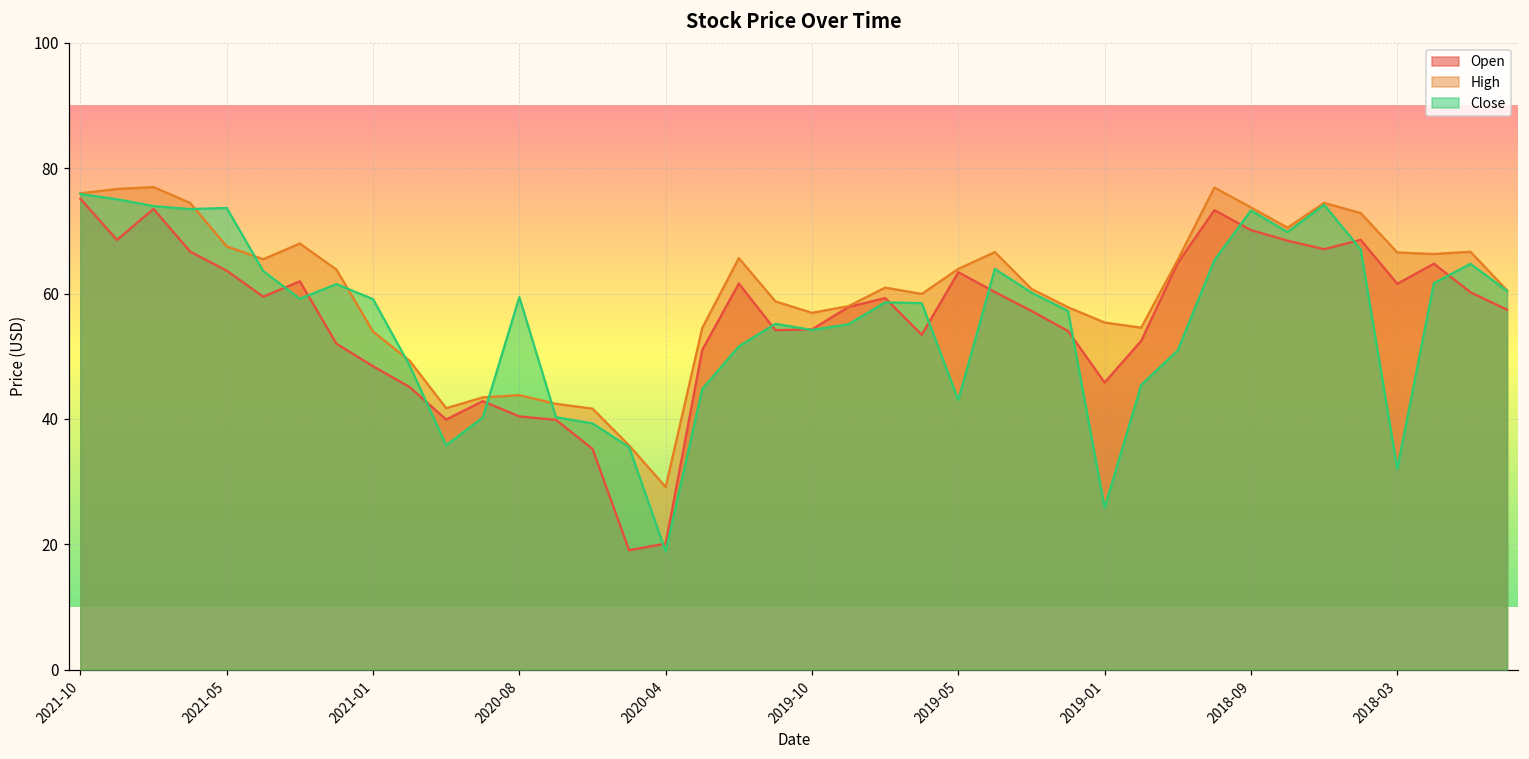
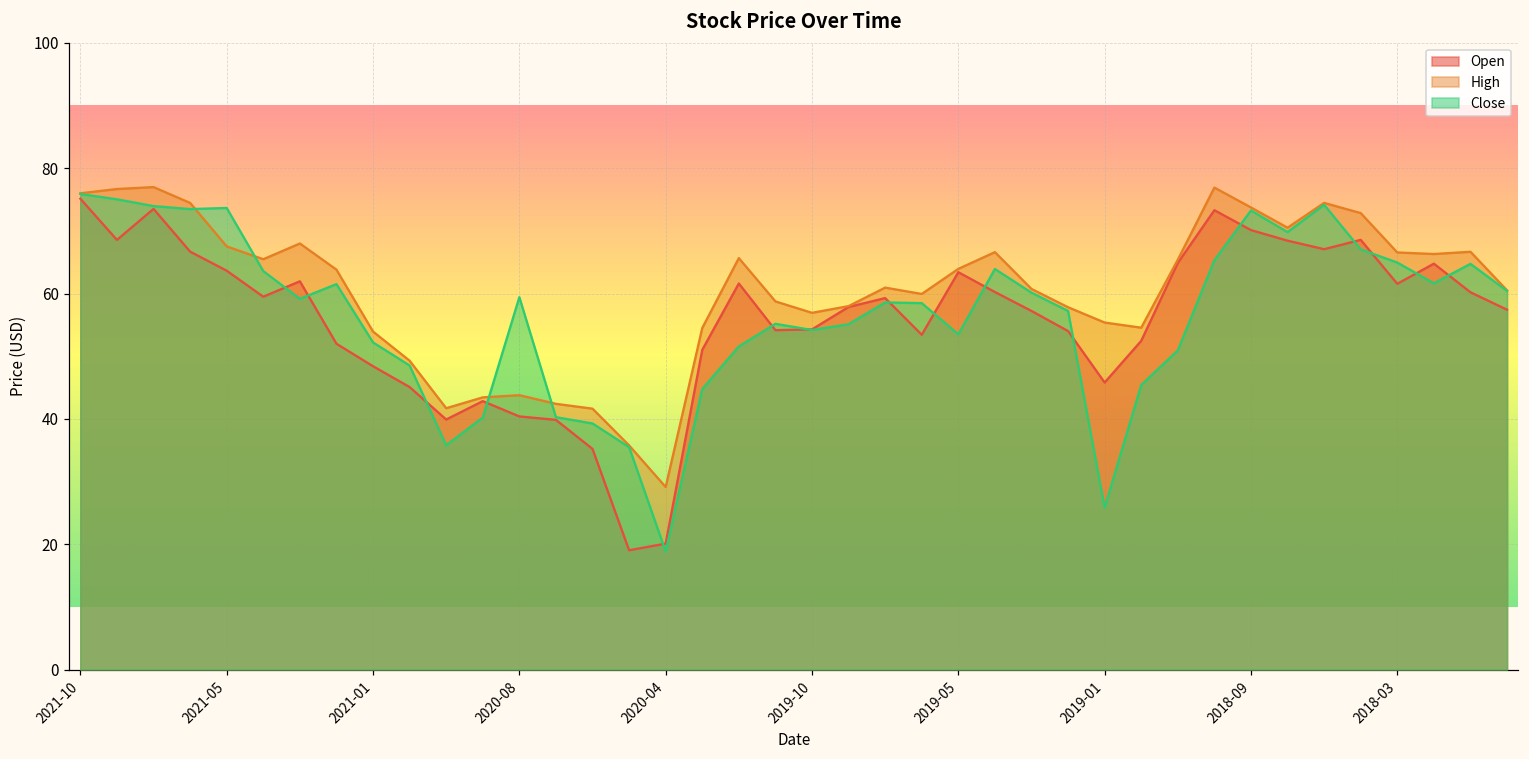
Close, 2021-01: 59 -> 52
Close, 2019-05: 43 -> 54
Close, 2018-03: 32 -> 65
